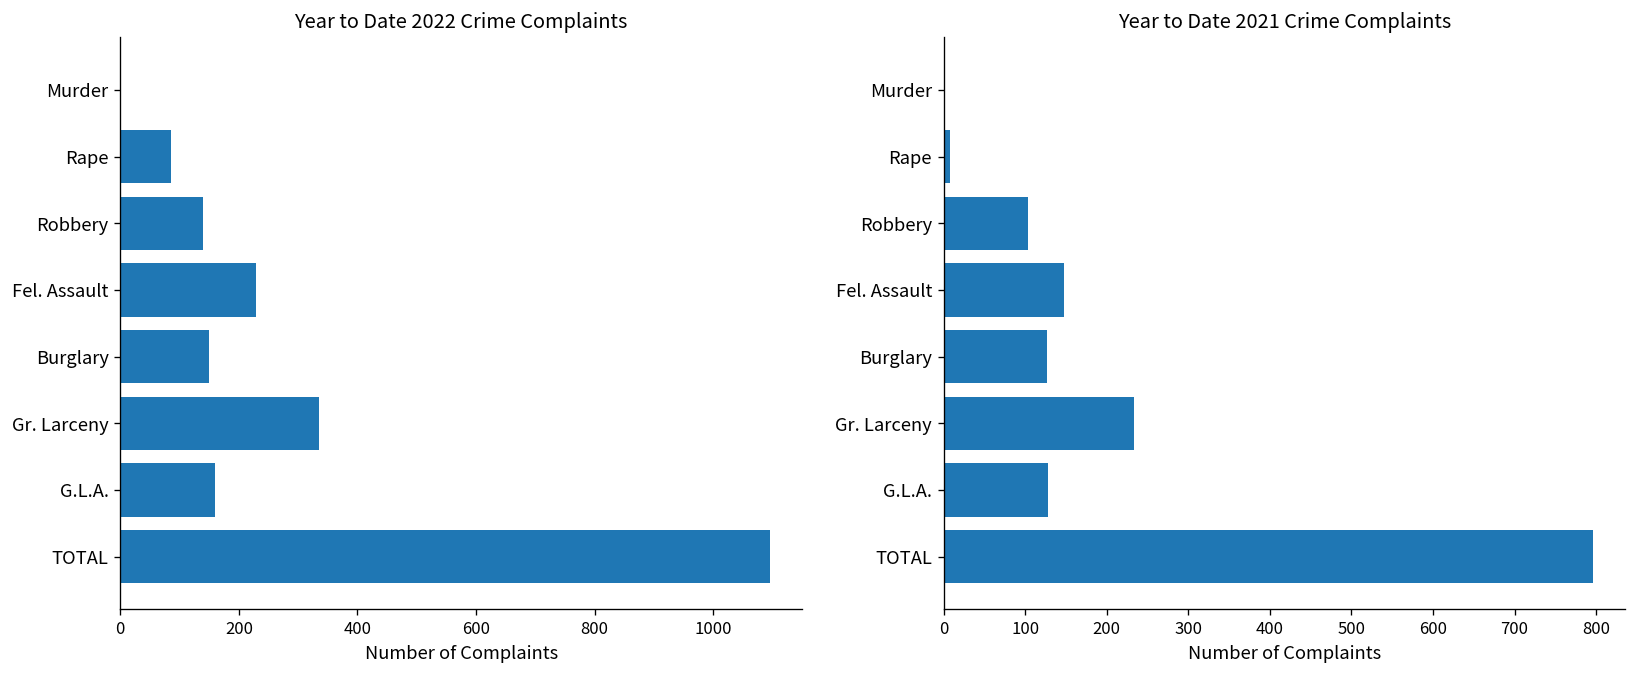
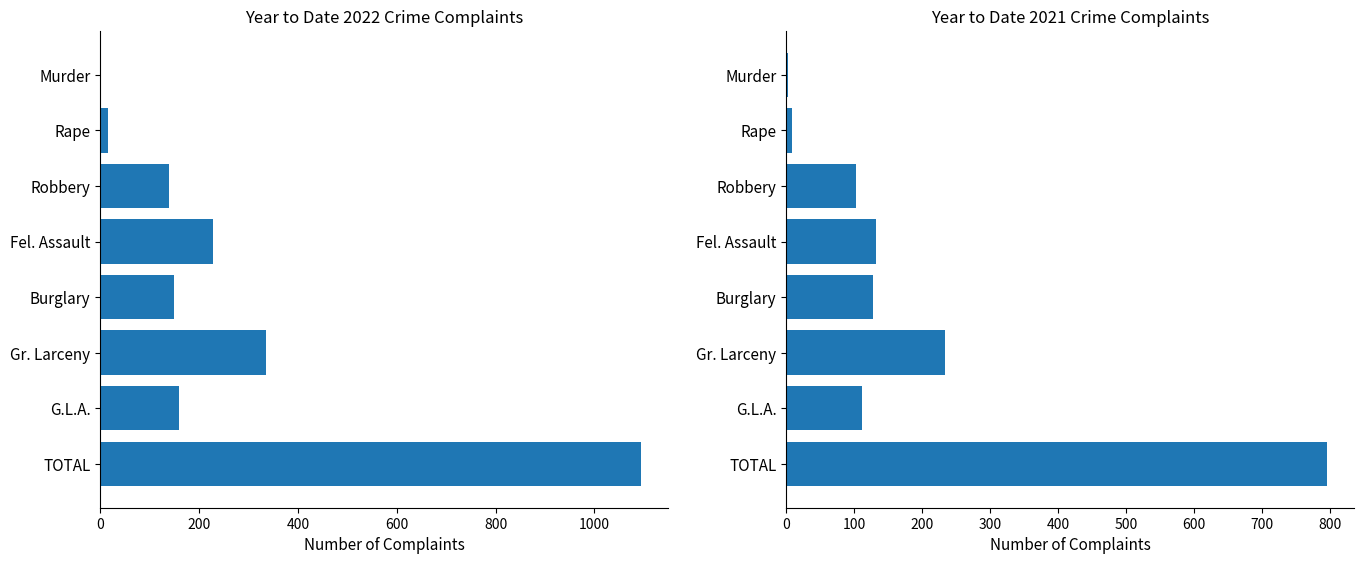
Year to Date 2022 Crime Complaints, Rape: 90 -> 20
Year to Date 2021 Crime Complaints, Fel. Assault: 150 -> 130
Year to Date 2021 Crime Complaints, G.L.A.: 130 -> 110
